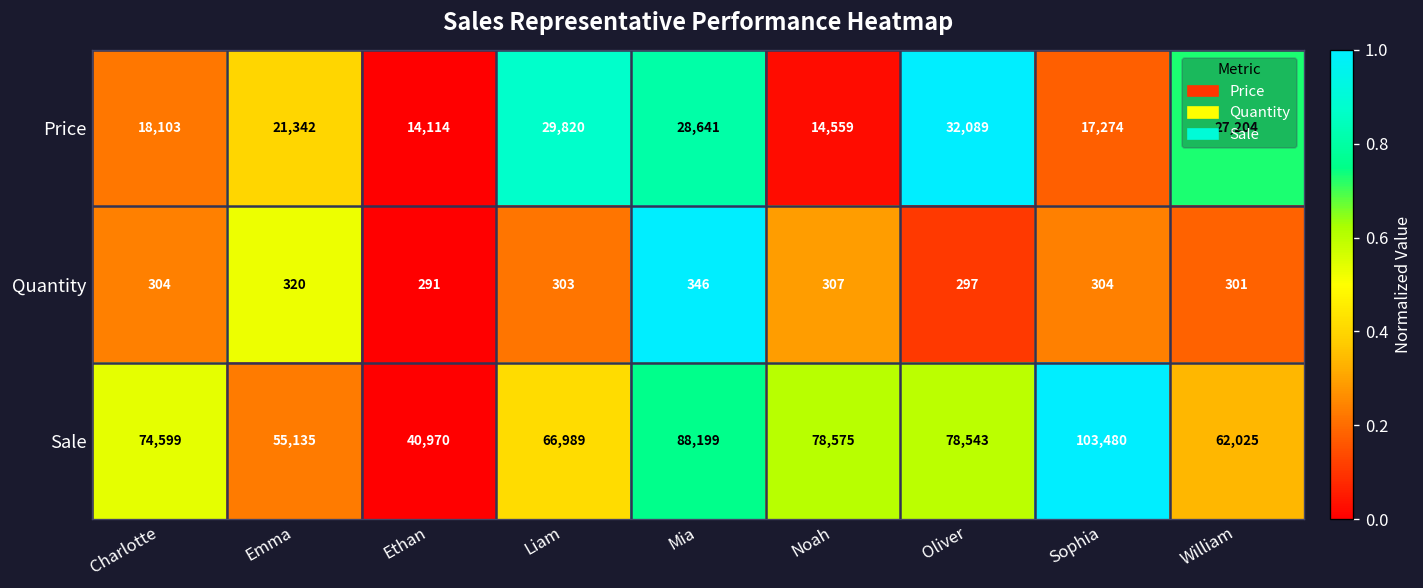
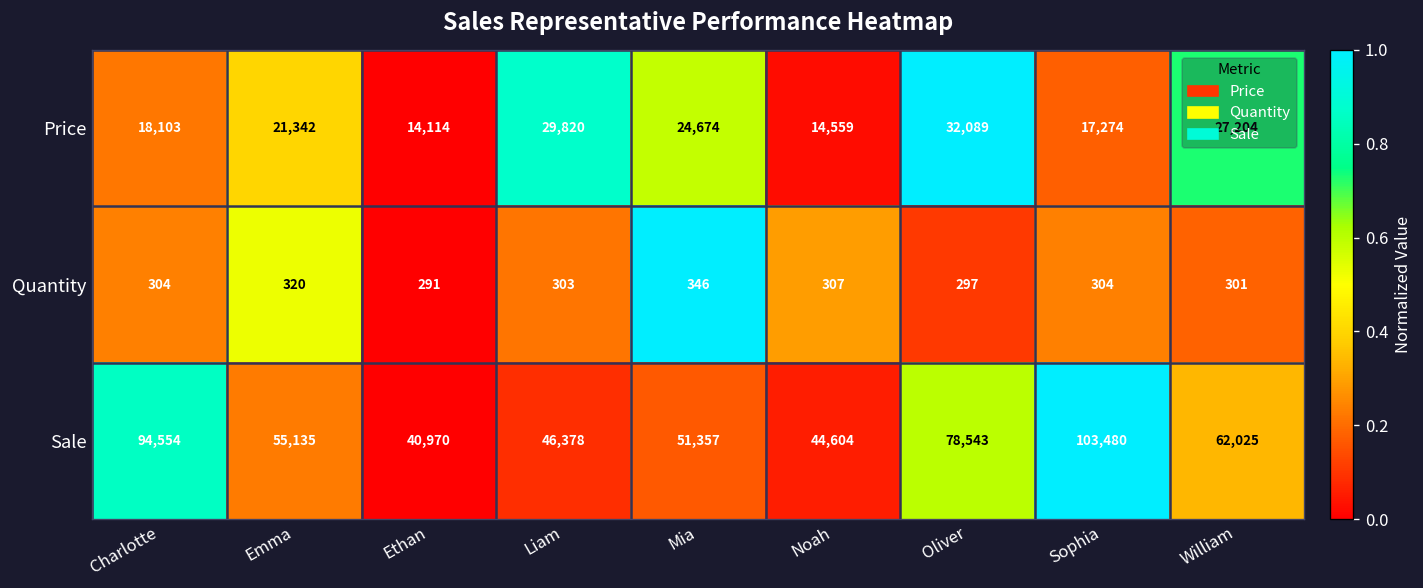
Price, Mia: 28,641 -> 24,674
Sale, Charlotte: 74,599 -> 94,554
Sale, Liam: 66,989 -> 46,378
Sale, Mia: 88,199 -> 51,357
Sale, Noah: 78,575 -> 44,604
